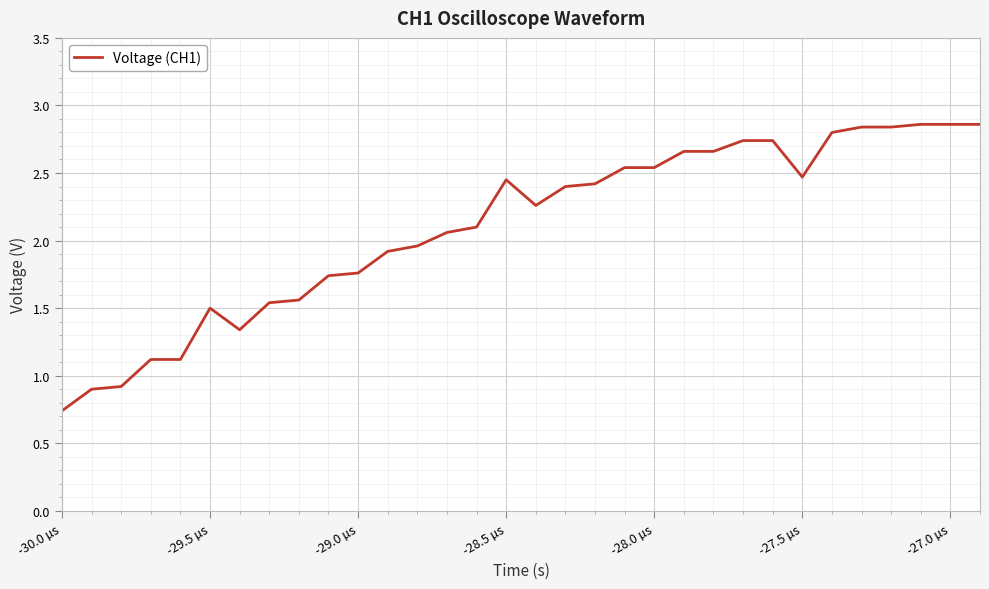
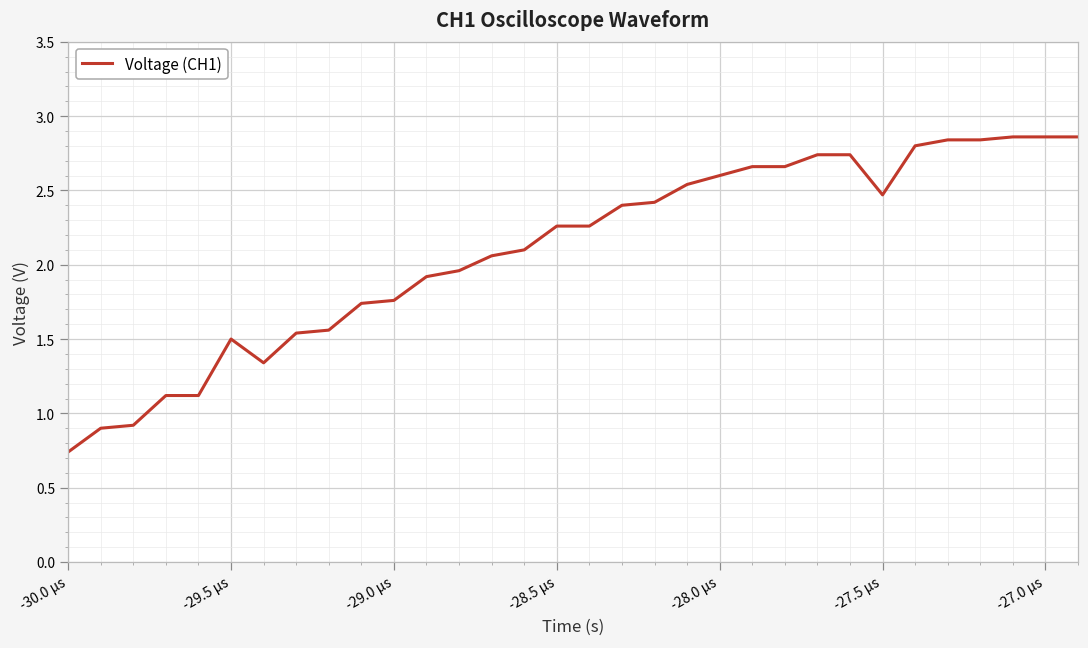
-28.5 µs: 2.45 -> 2.26
-28.0 µs: 2.54 -> 2.60
